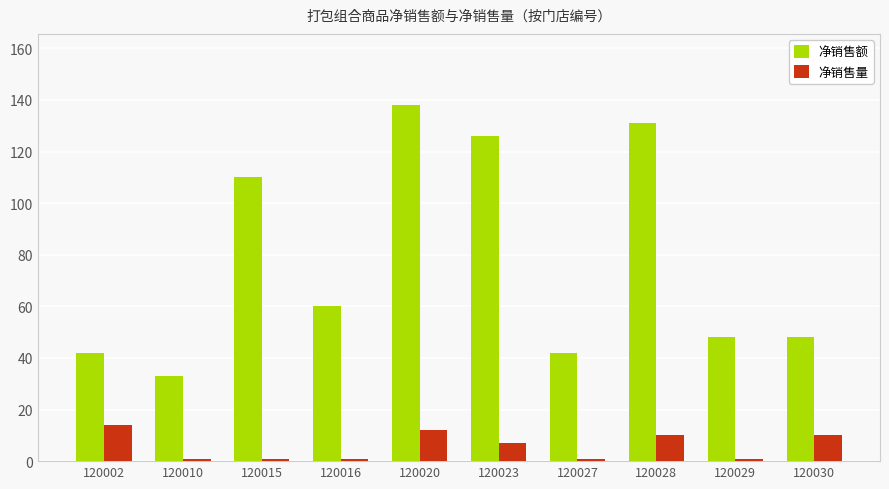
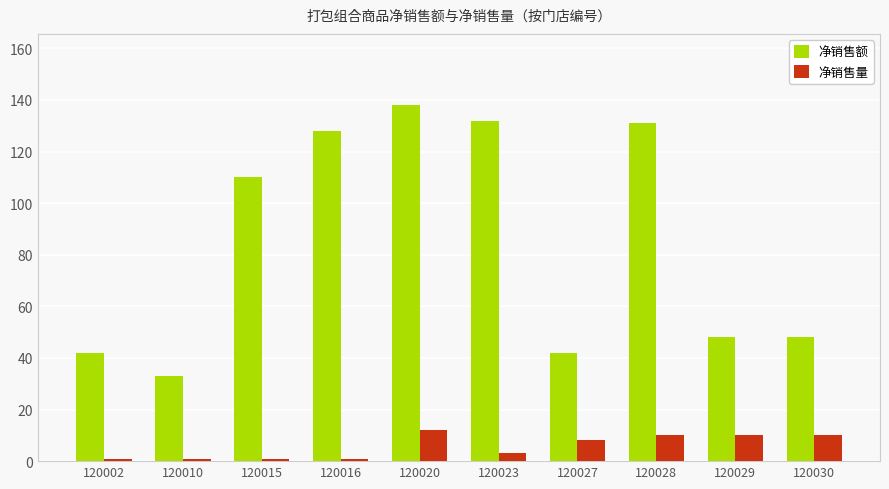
净销售量, 120002: 14 -> 1
净销售额, 120016: 60 -> 128
净销售额, 120023: 126 -> 132
净销售量, 120023: 7 -> 3
净销售量, 120027: 1 -> 8
净销售量, 120029: 1 -> 10
